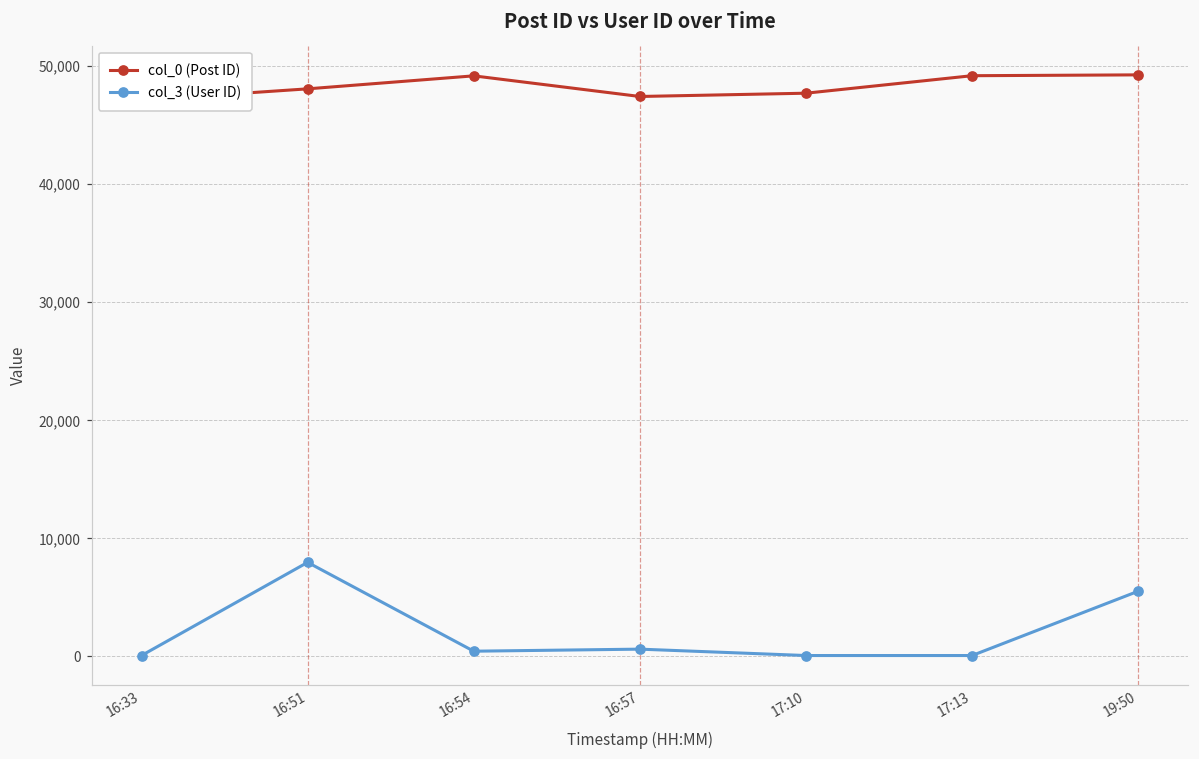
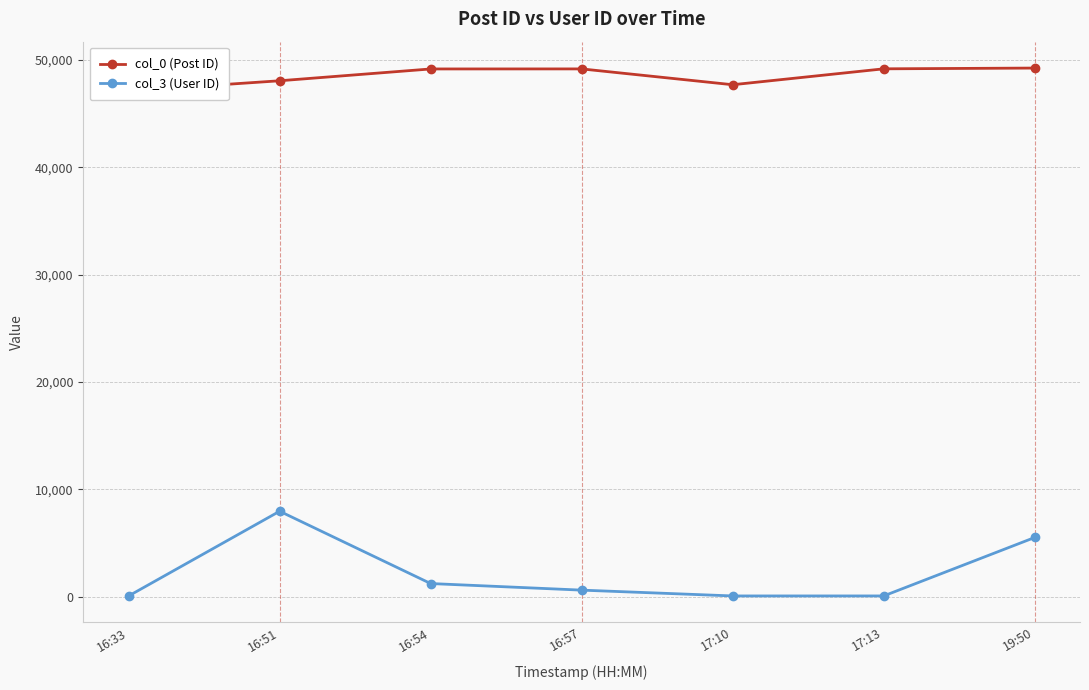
col_3 (User ID), 16:54: 400 -> 1,200
col_0 (Post ID), 16:57: 47,400 -> 49,200
